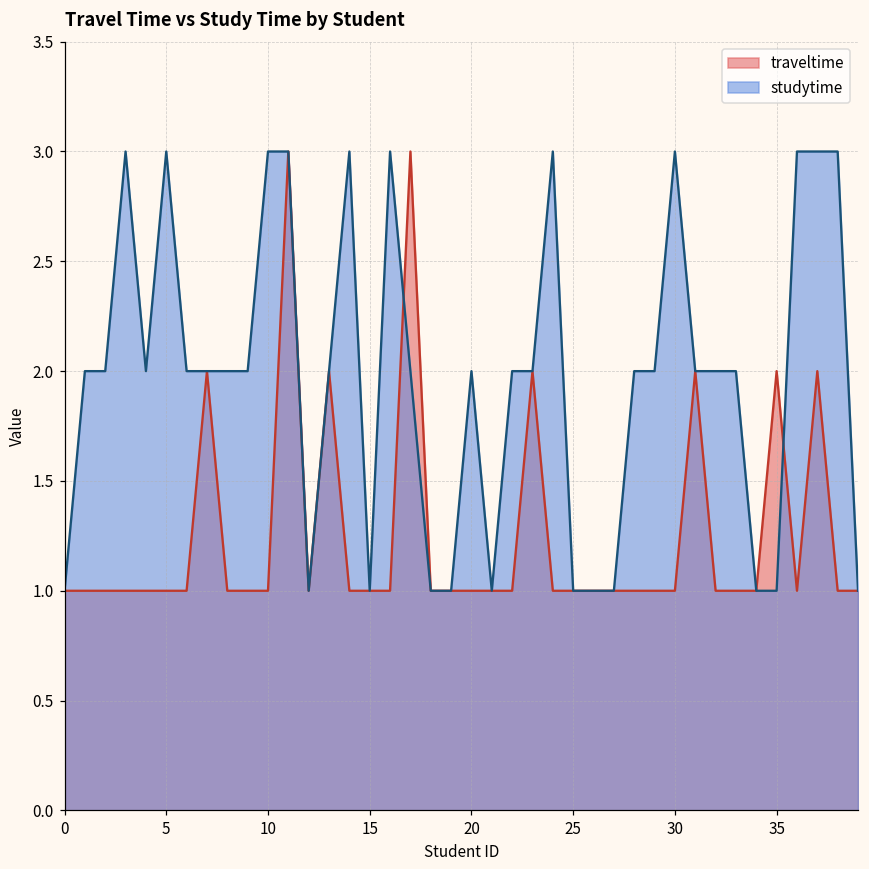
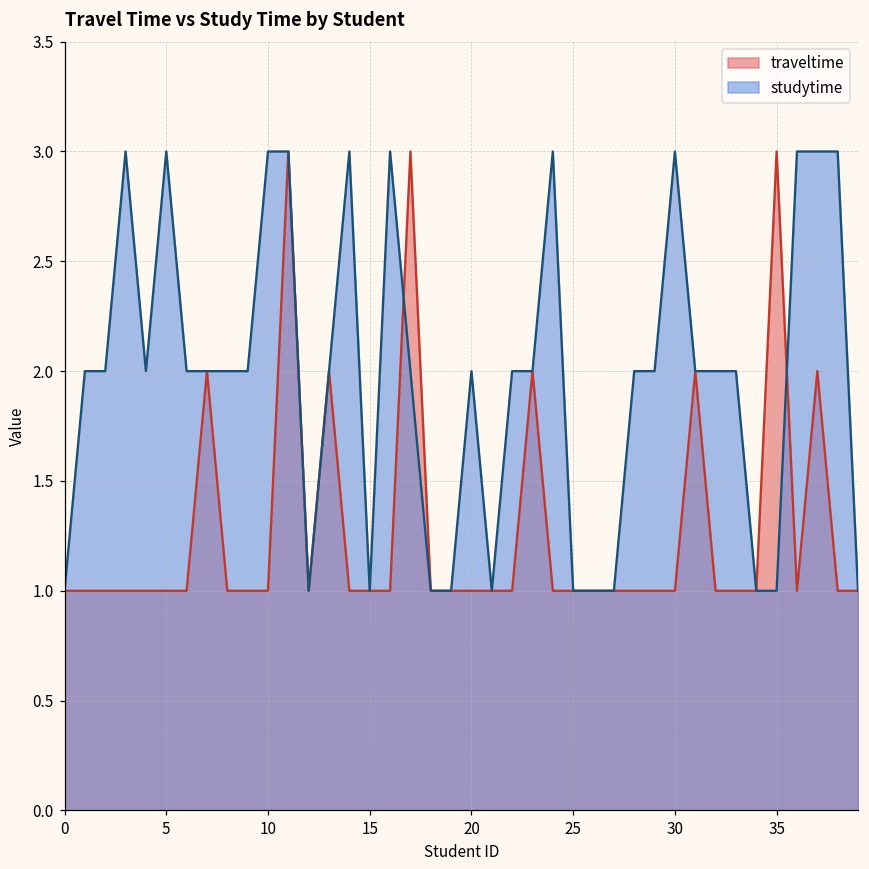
traveltime, 35: 2 -> 3
